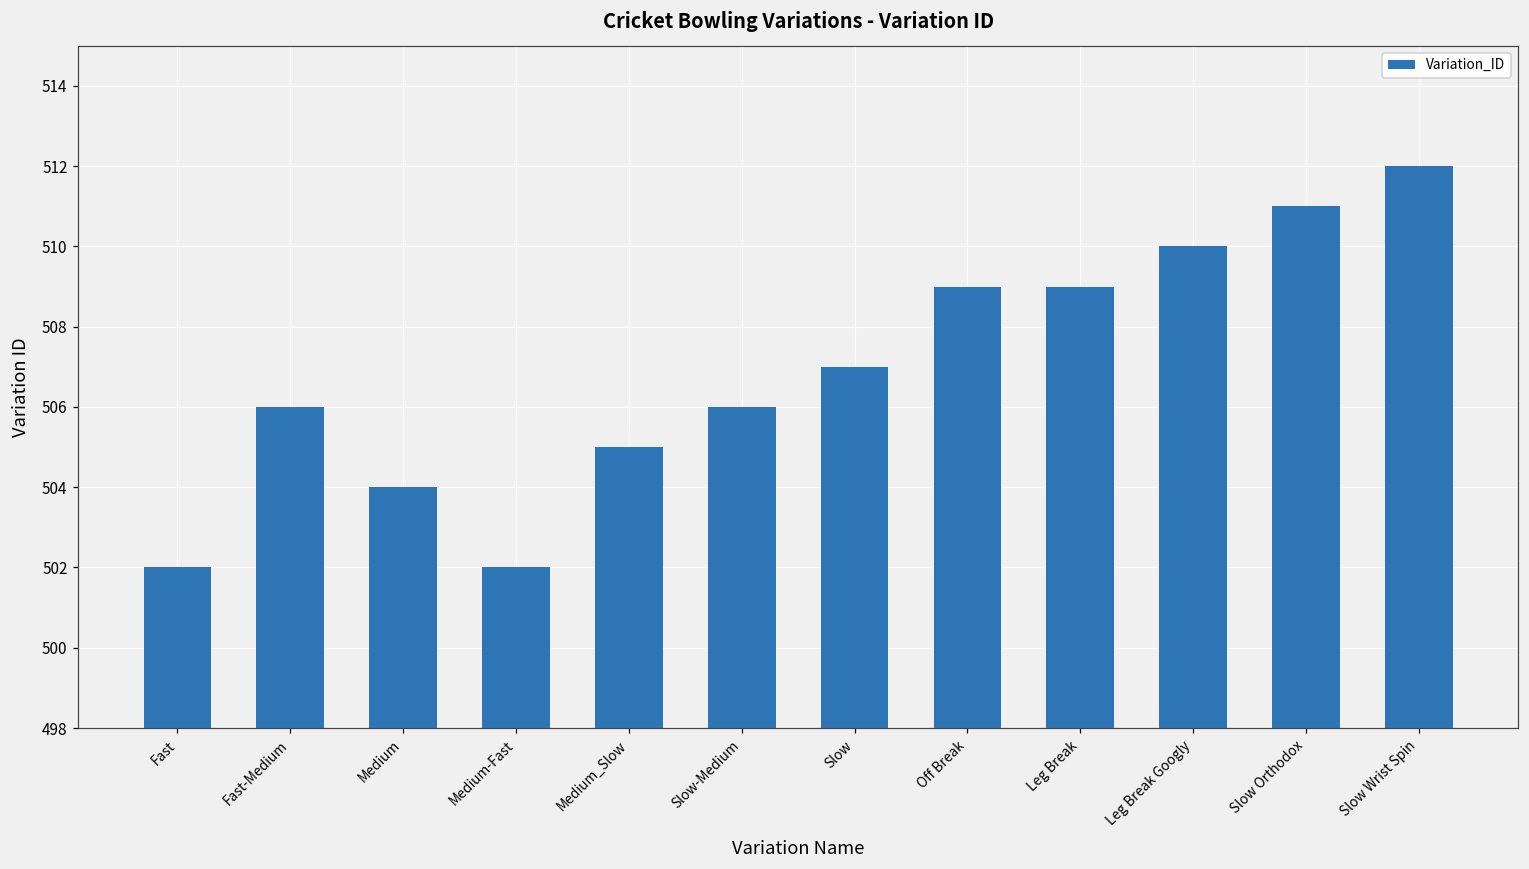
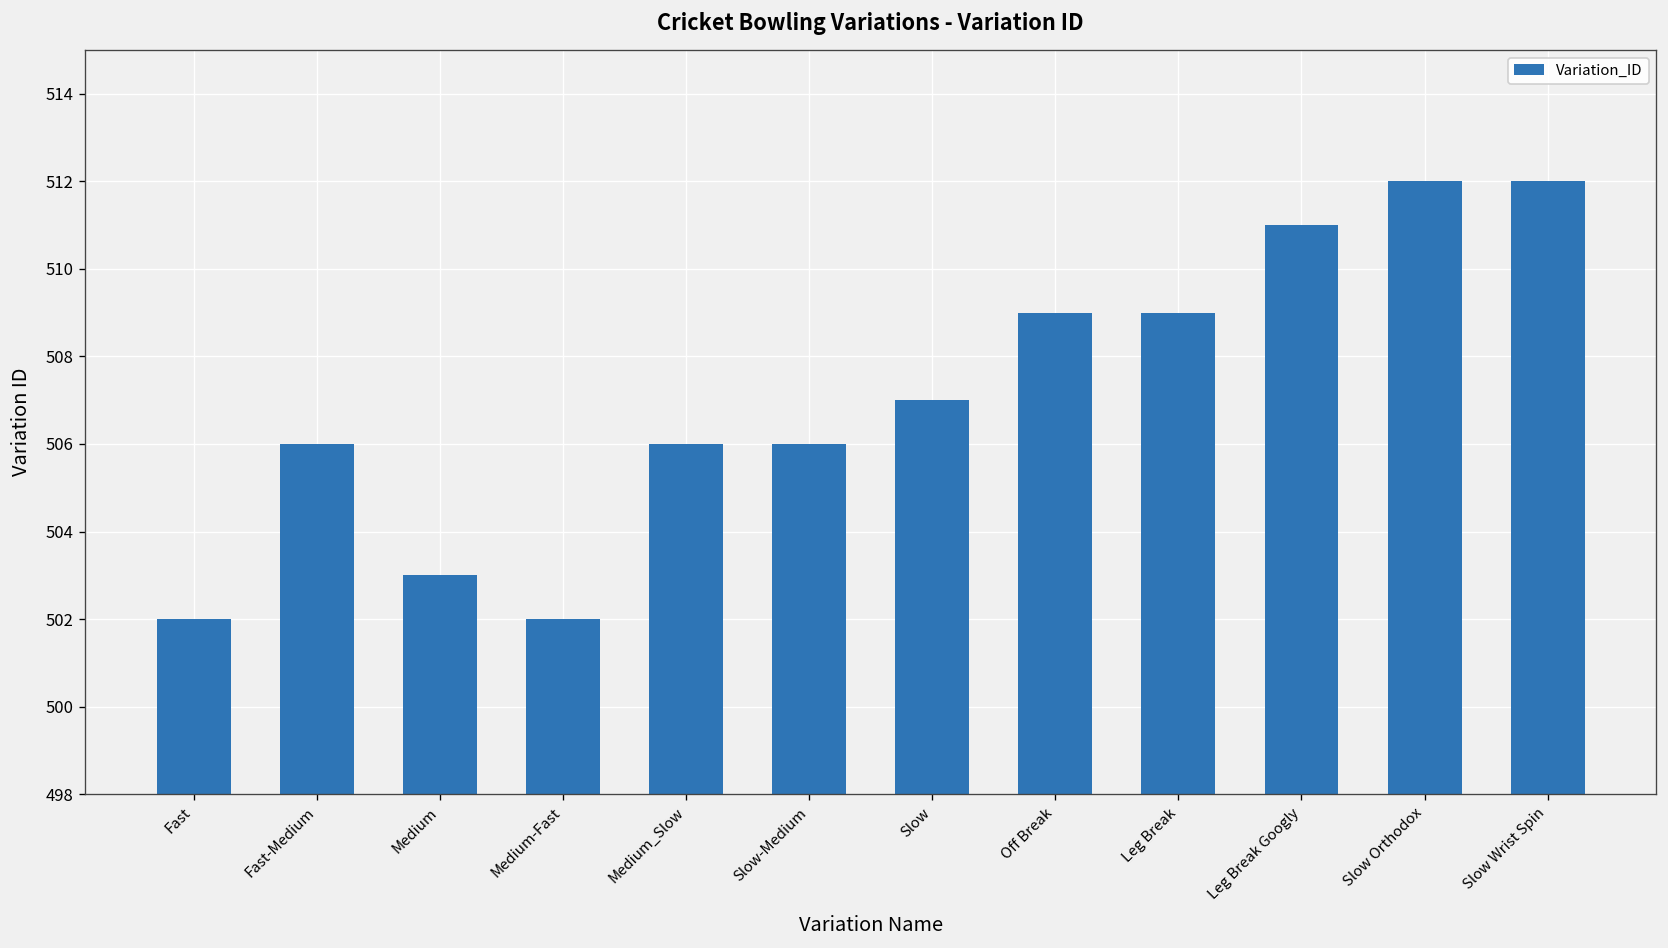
Medium: 504 -> 503
Medium_Slow: 505 -> 506
Leg Break Googly: 510 -> 511
Slow Orthodox: 511 -> 512
